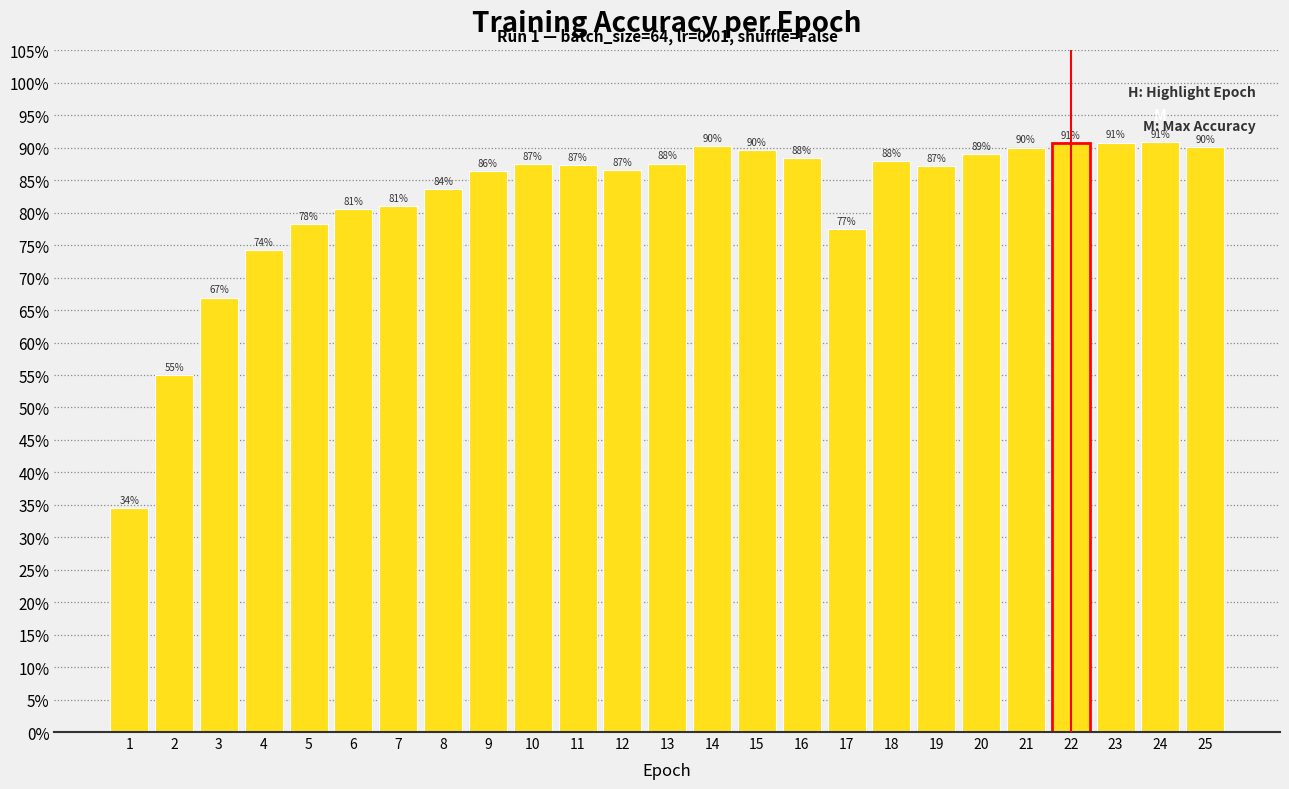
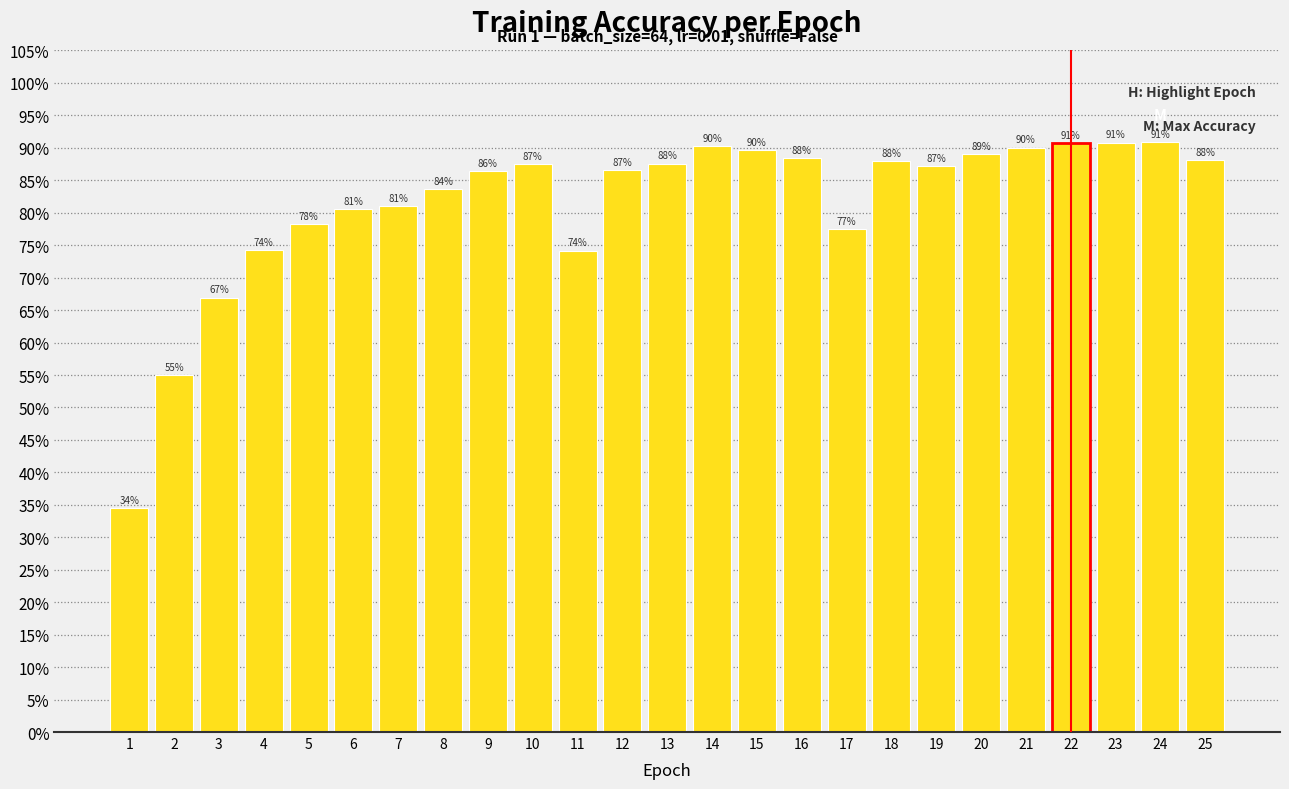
11: 87% -> 74%
25: 90% -> 88%
